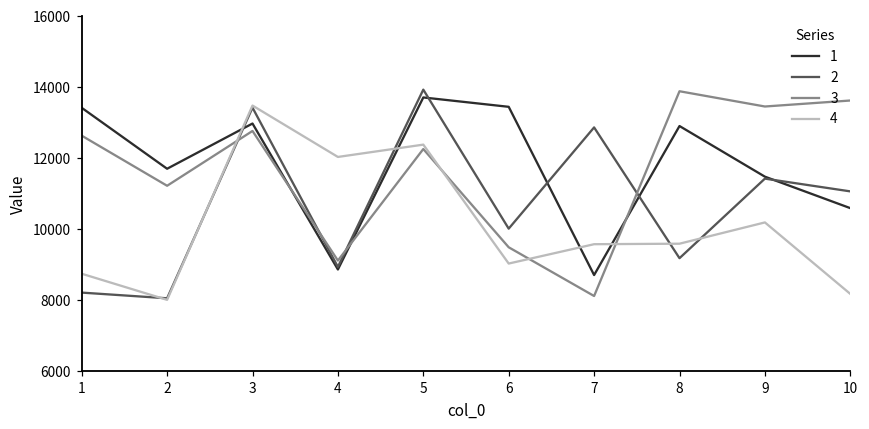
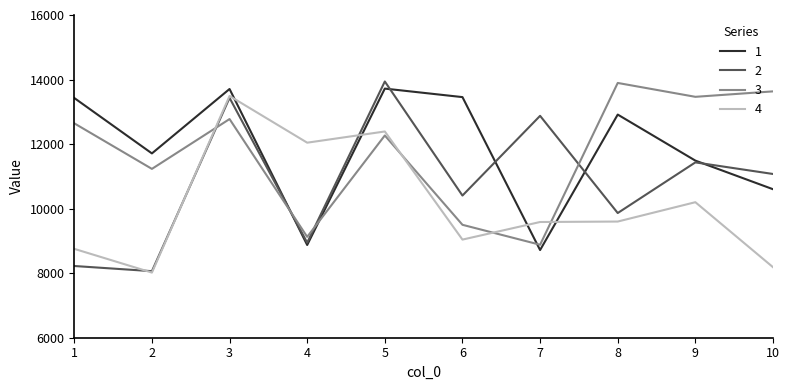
1, 3: 13000 -> 13700
2, 6: 10000 -> 10400
3, 7: 8100 -> 8900
2, 8: 9200 -> 9900
